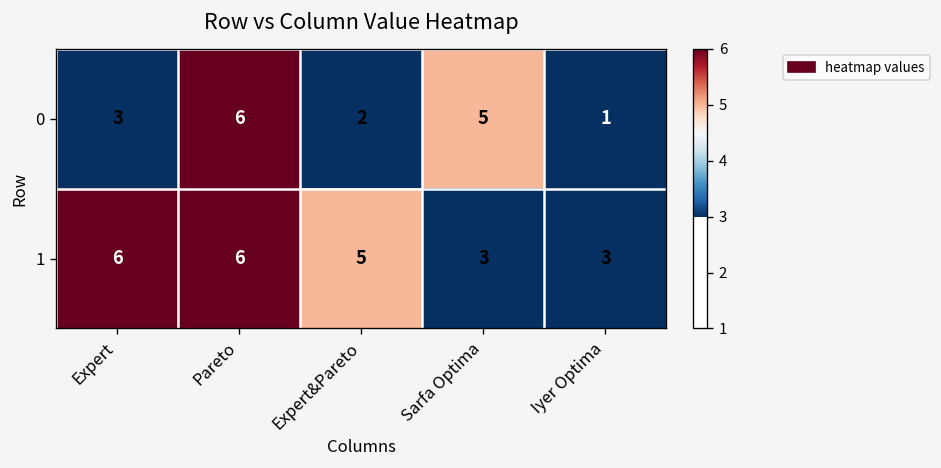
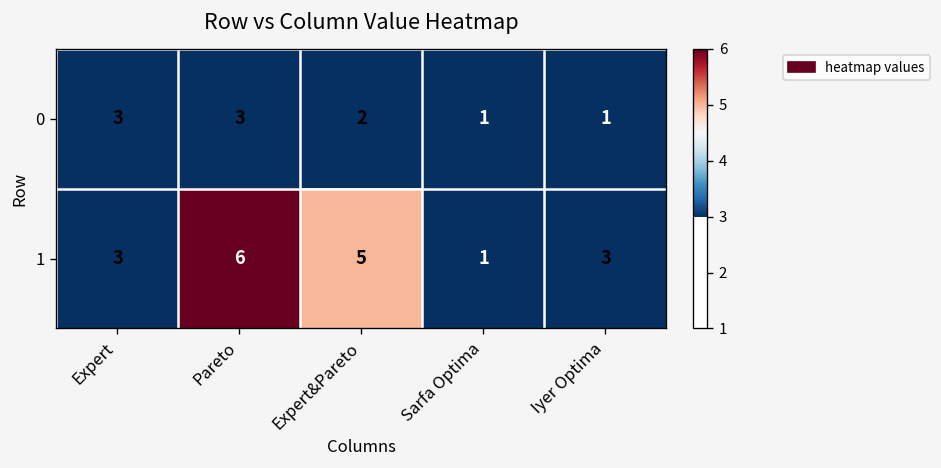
0, Pareto: 6 -> 3
0, Sarfa Optima: 5 -> 1
1, Expert: 6 -> 3
1, Sarfa Optima: 3 -> 1
